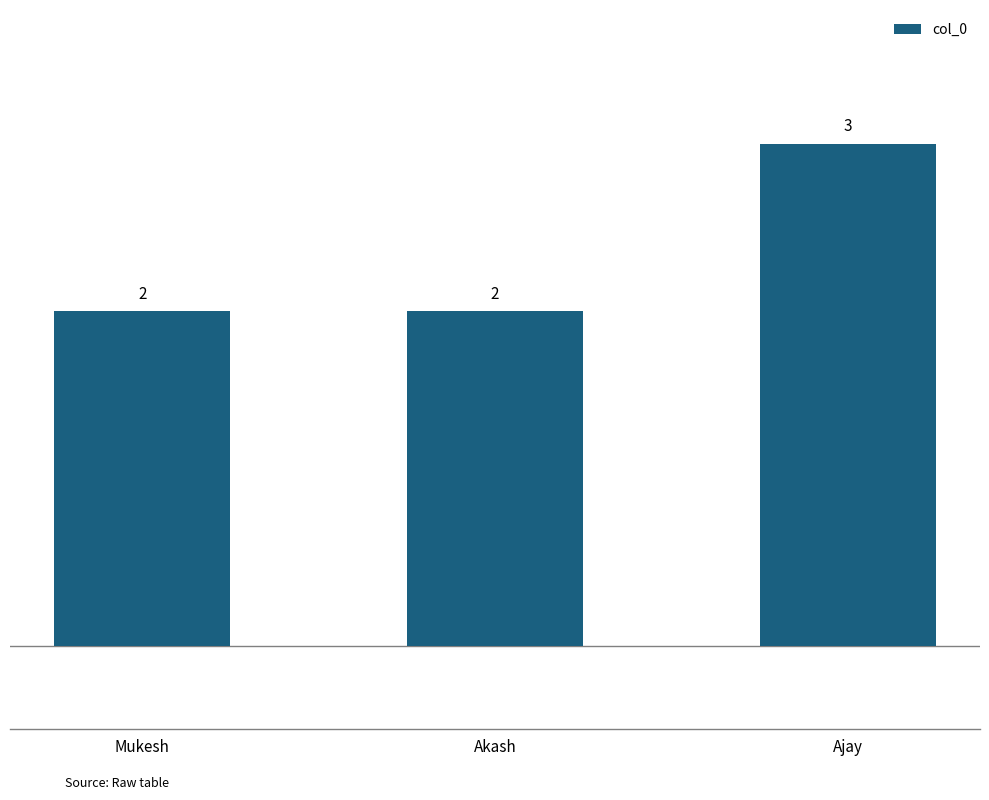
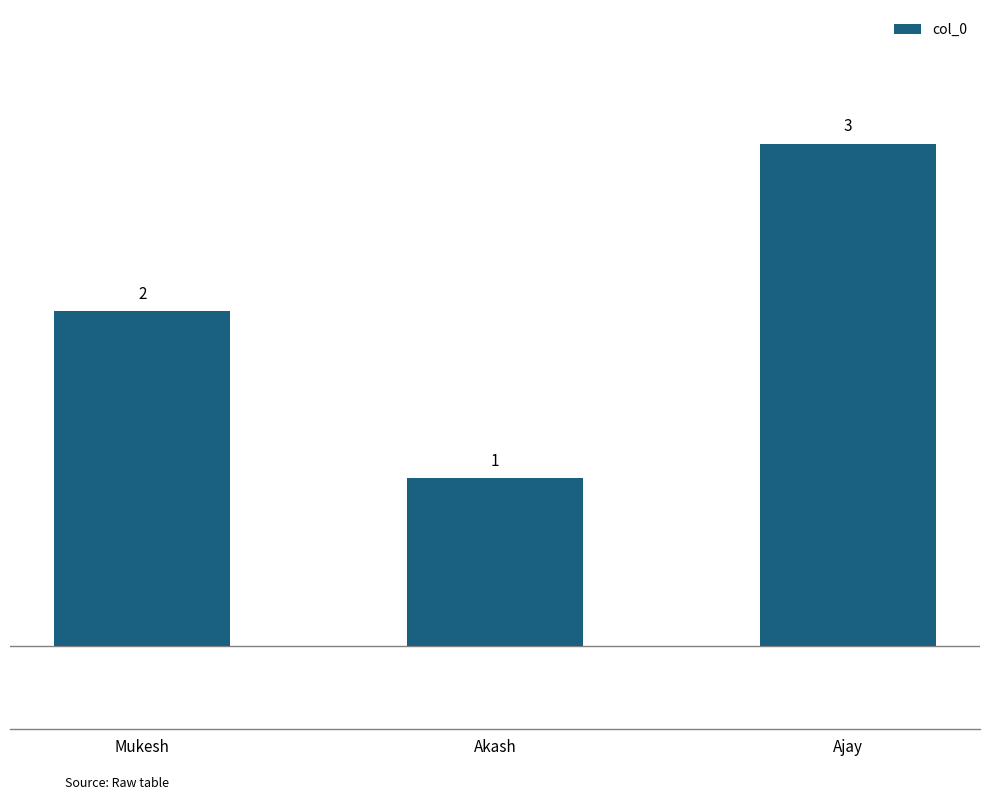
Akash: 2 -> 1
